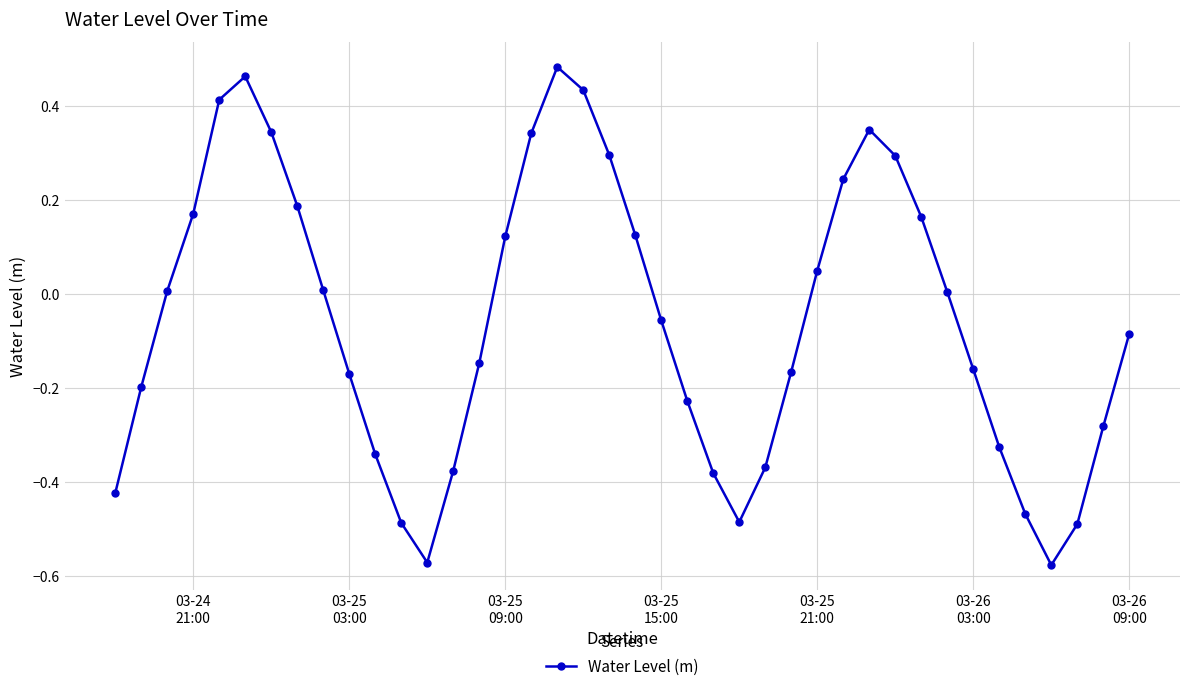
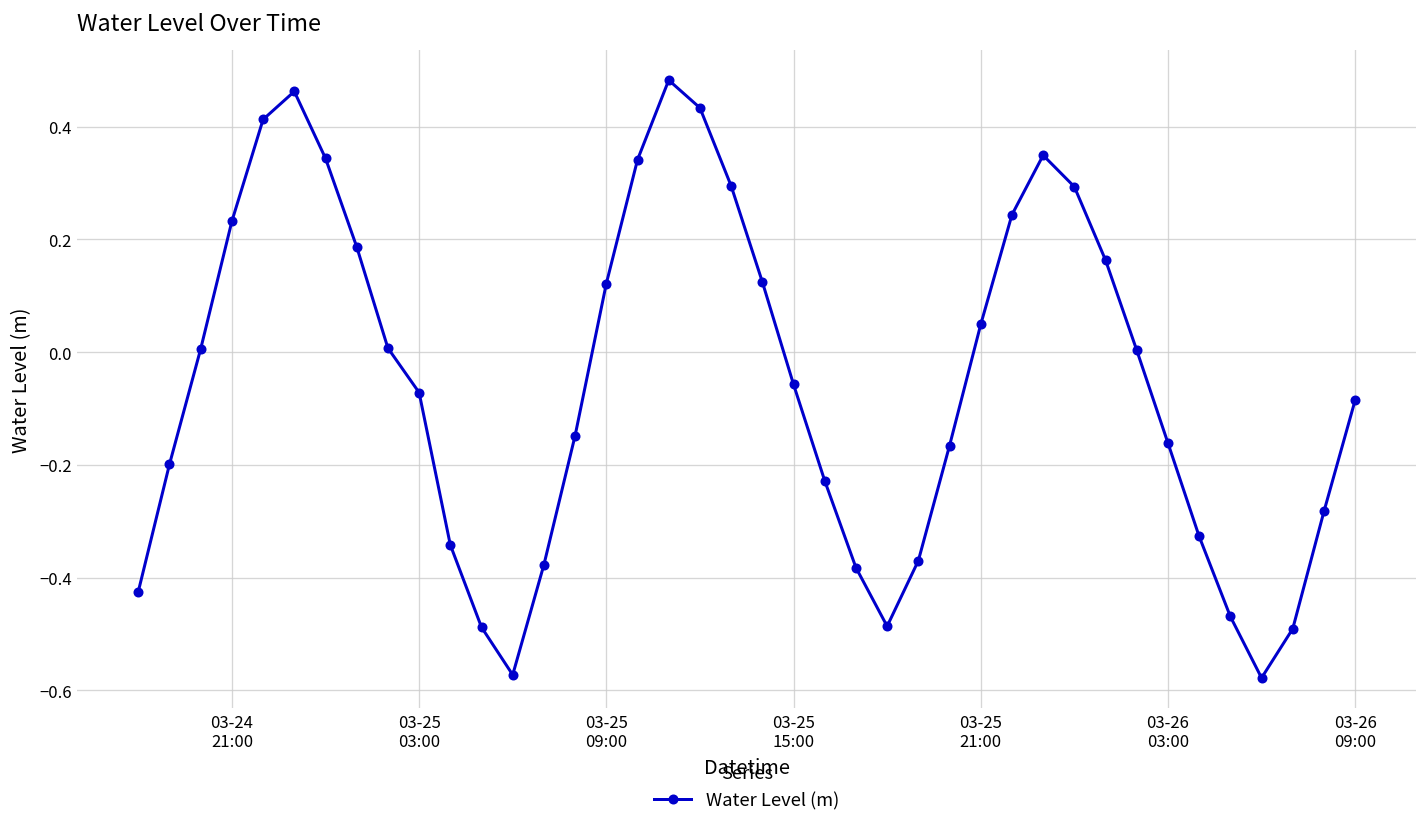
03-24 21:00: 0.17 -> 0.23
03-25 03:00: -0.17 -> -0.07
